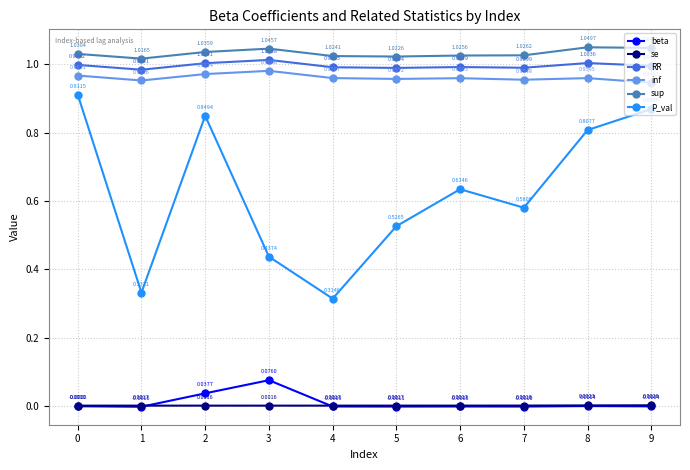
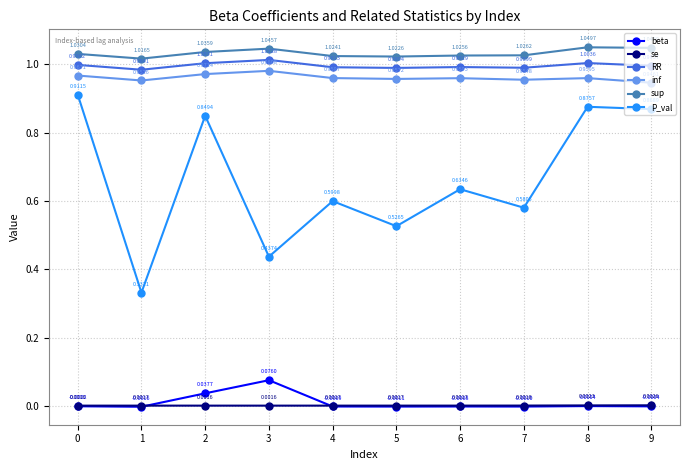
P_val, 4: 0.3146 -> 0.5998
P_val, 8: 0.8077 -> 0.8757
